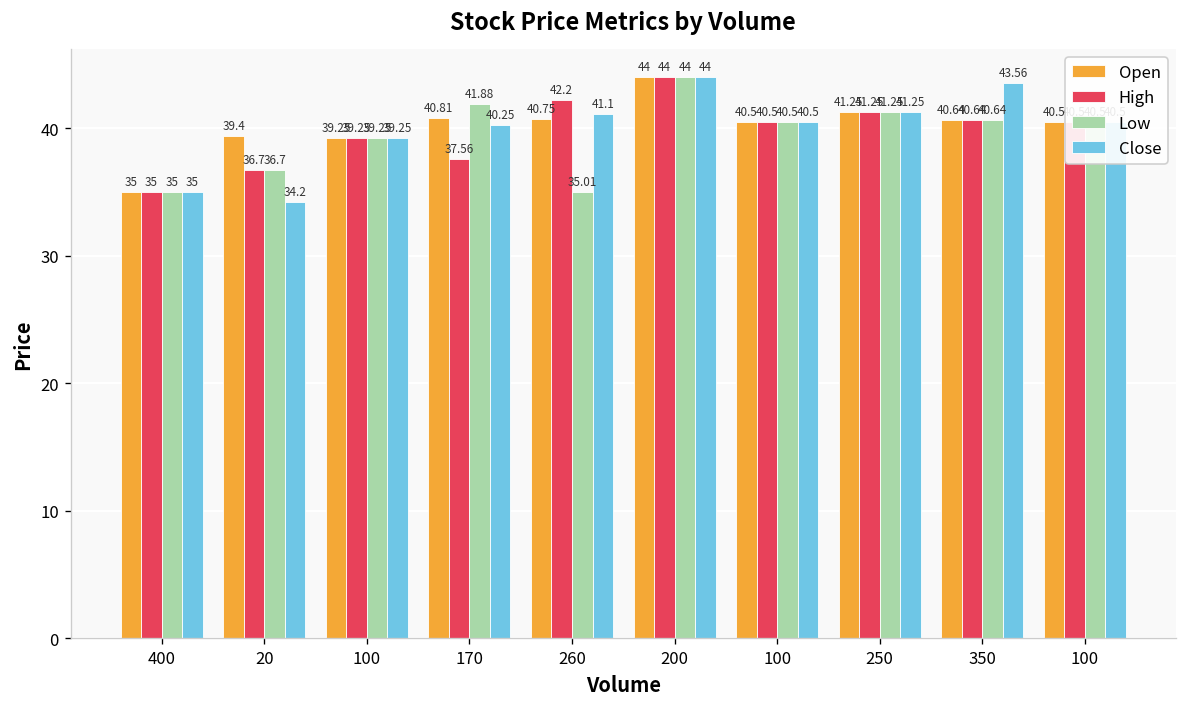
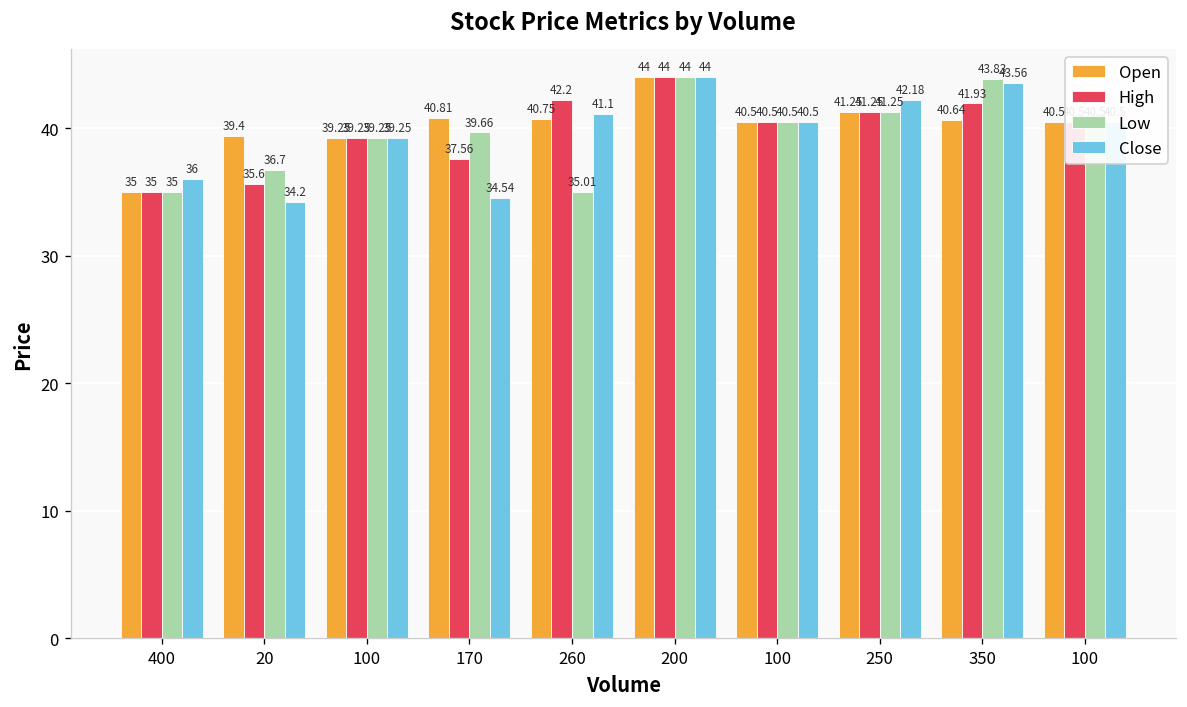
Close, 400: 35 -> 36
High, 20: 36.7 -> 35.6
Low, 170: 41.88 -> 39.66
Close, 170: 40.25 -> 34.54
Close, 250: 41.25 -> 42.18
High, 350: 40.64 -> 41.93
Low, 350: 40.64 -> 43.83
